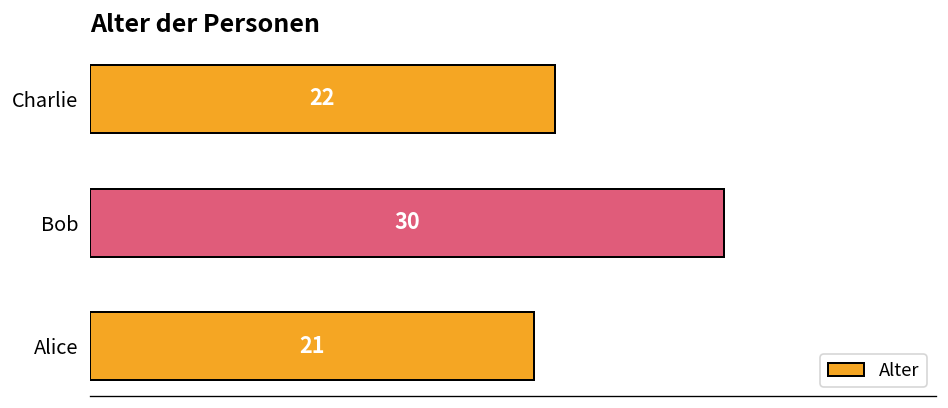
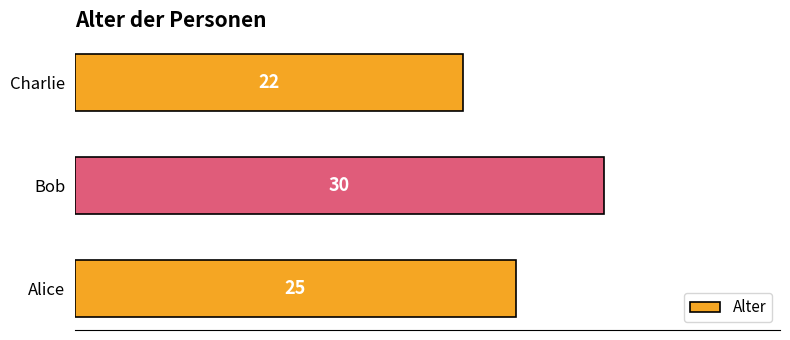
Alice: 21 -> 25
